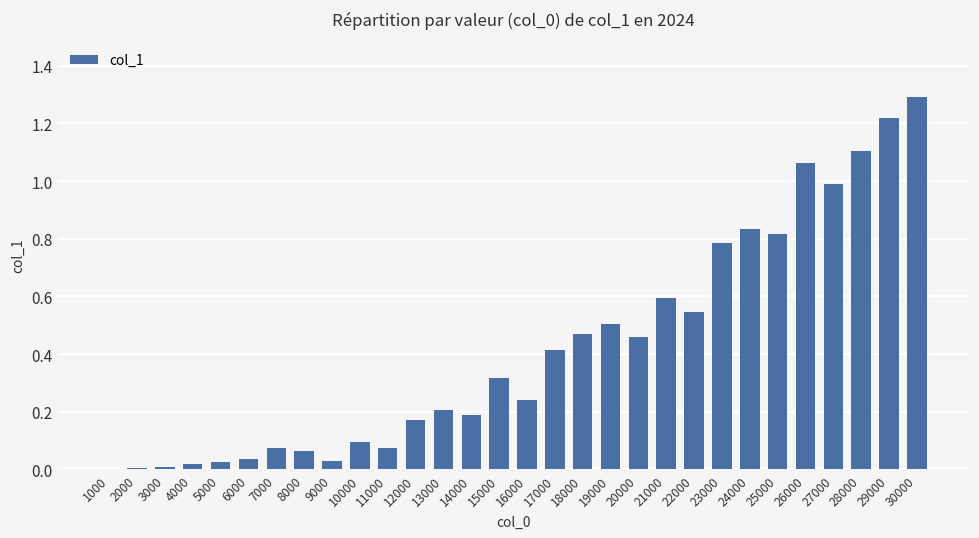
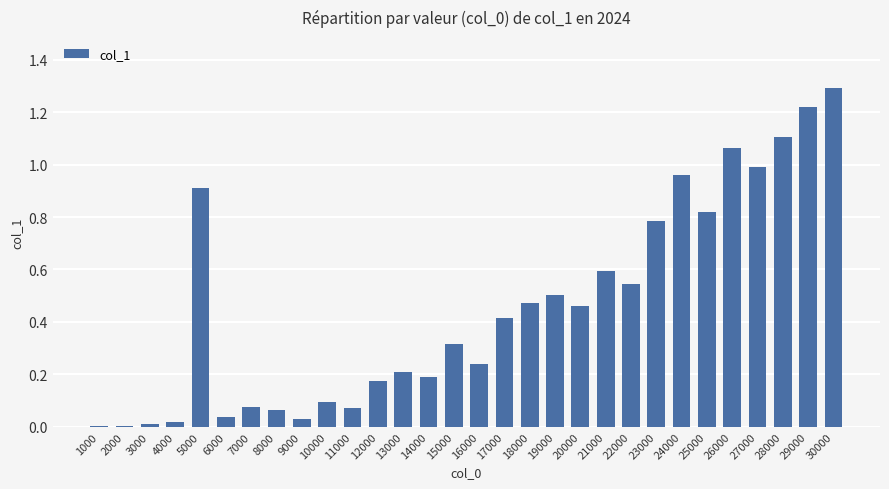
5000: 0.03 -> 0.91
24000: 0.83 -> 0.96
